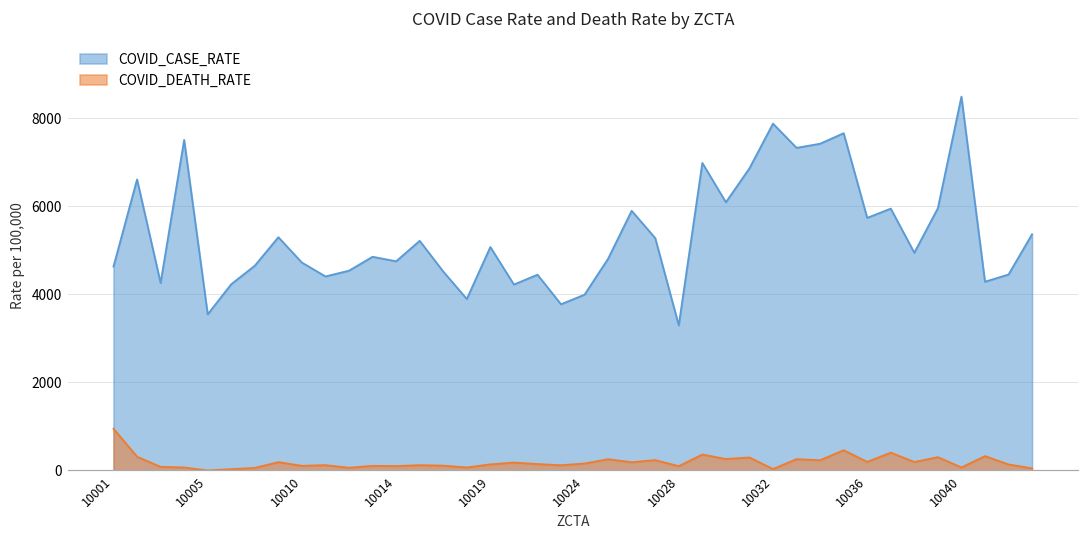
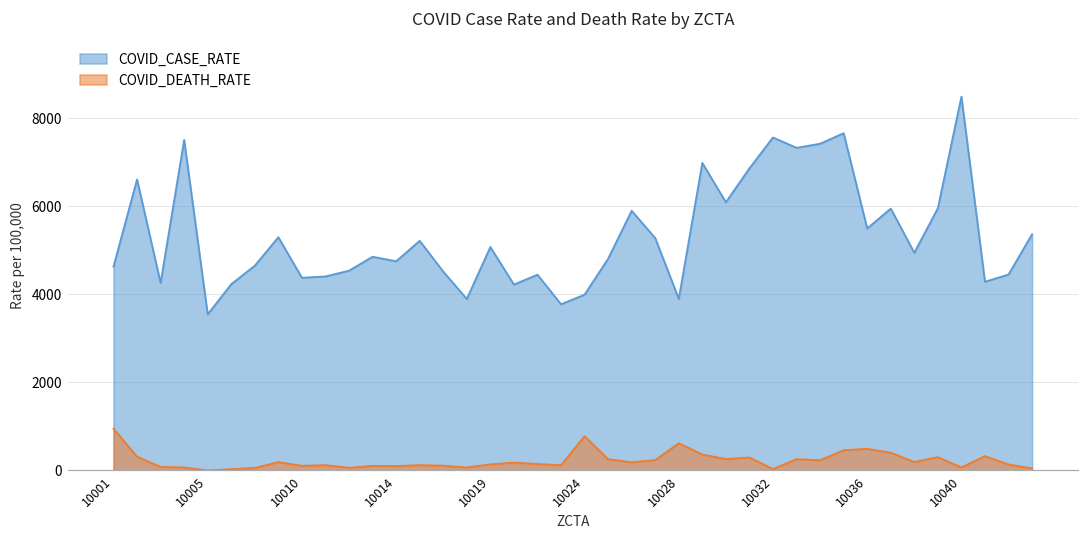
COVID_CASE_RATE, 10010: 4700 -> 4400
COVID_DEATH_RATE, 10024: 200 -> 800
COVID_CASE_RATE, 10028: 3300 -> 3900
COVID_DEATH_RATE, 10028: 100 -> 600
COVID_CASE_RATE, 10032: 7900 -> 7600
COVID_CASE_RATE, 10036: 5700 -> 5500
COVID_DEATH_RATE, 10036: 200 -> 500
